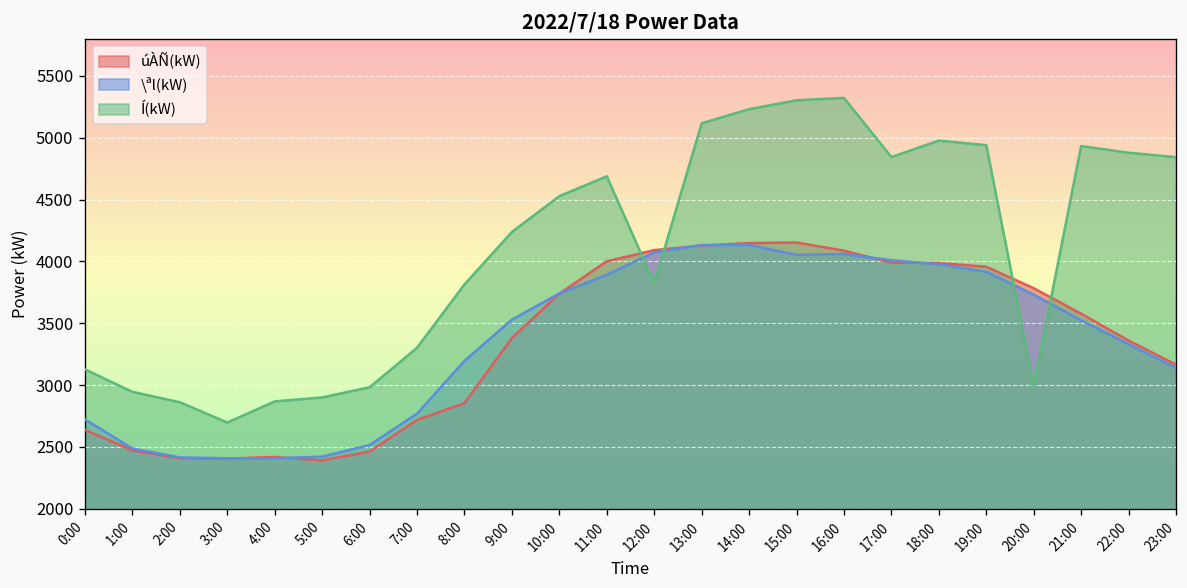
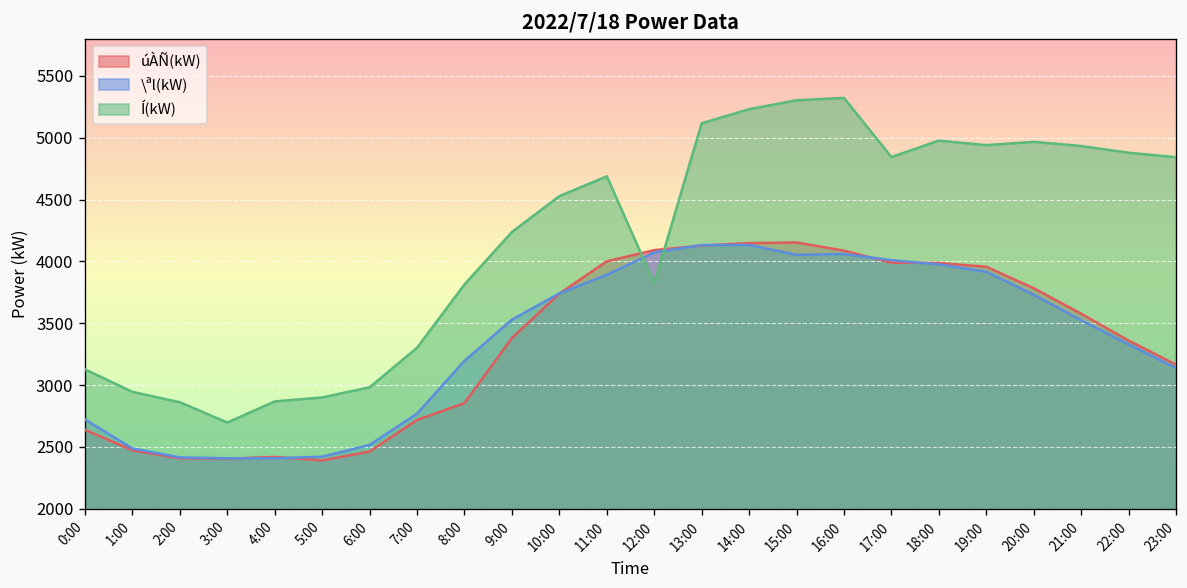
Í(kW), 20:00: 2990 -> 4970
